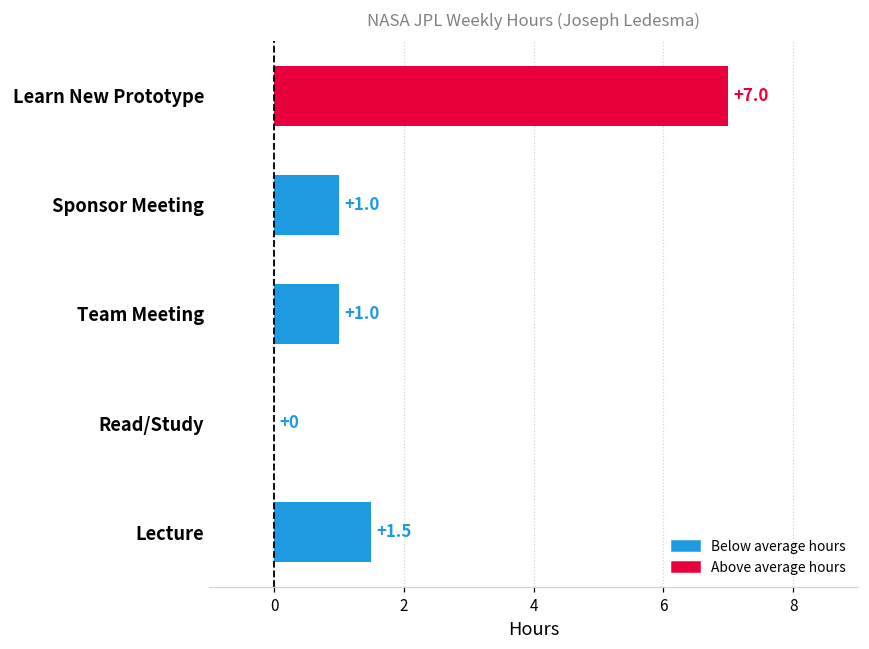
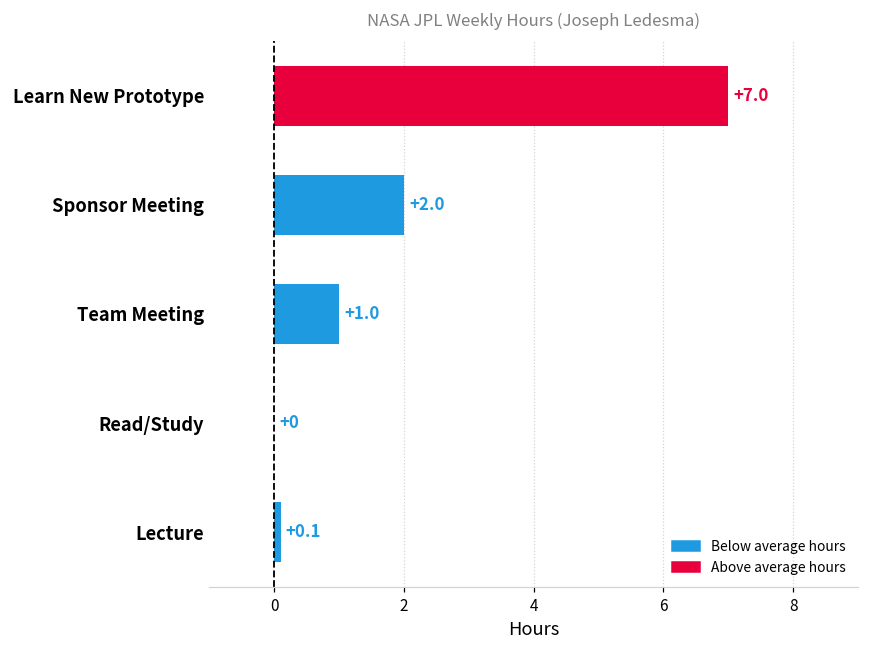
Sponsor Meeting: +1.0 -> +2.0
Lecture: +1.5 -> +0.1
